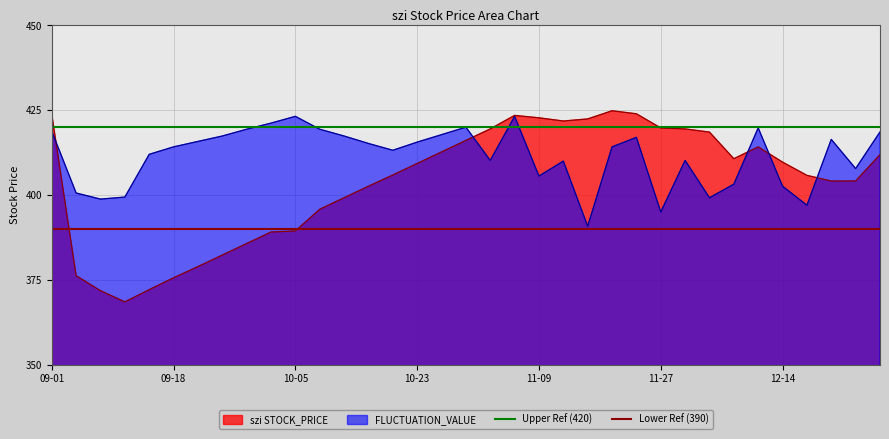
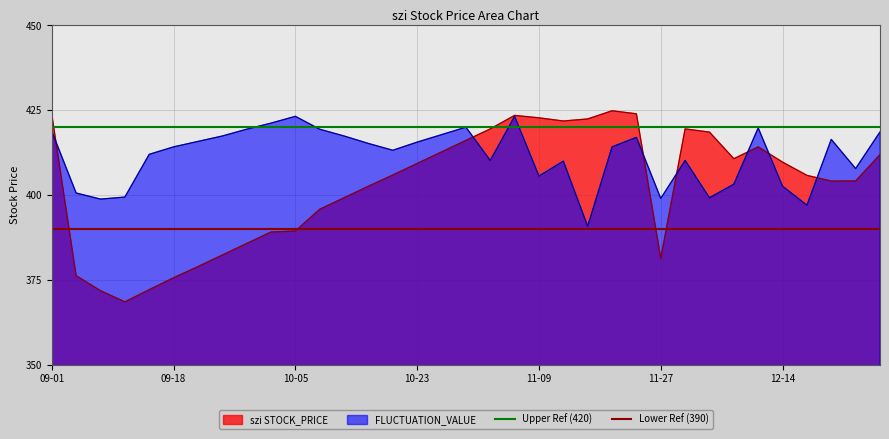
szi STOCK_PRICE, 11-27: 420 -> 381
FLUCTUATION_VALUE, 11-27: 395 -> 399
